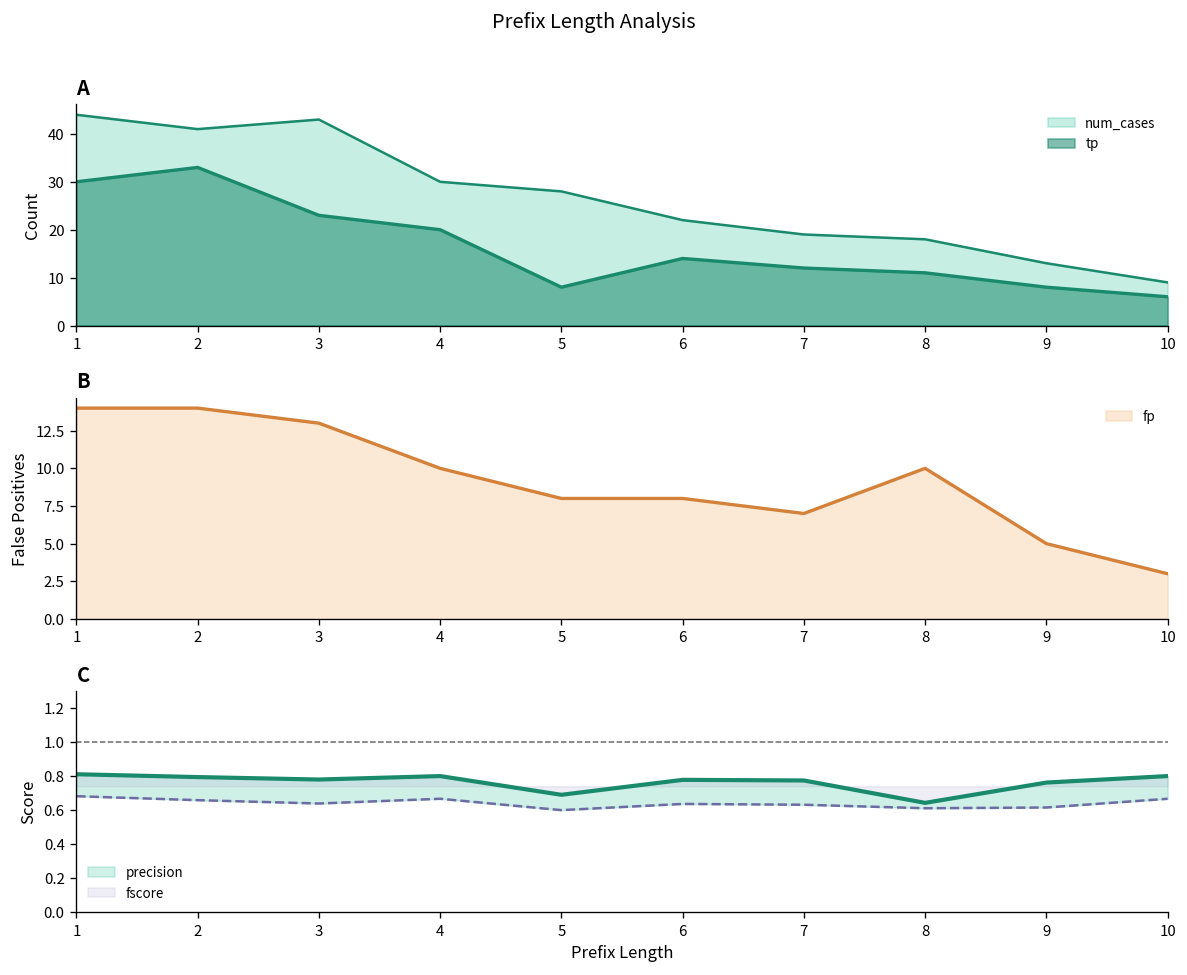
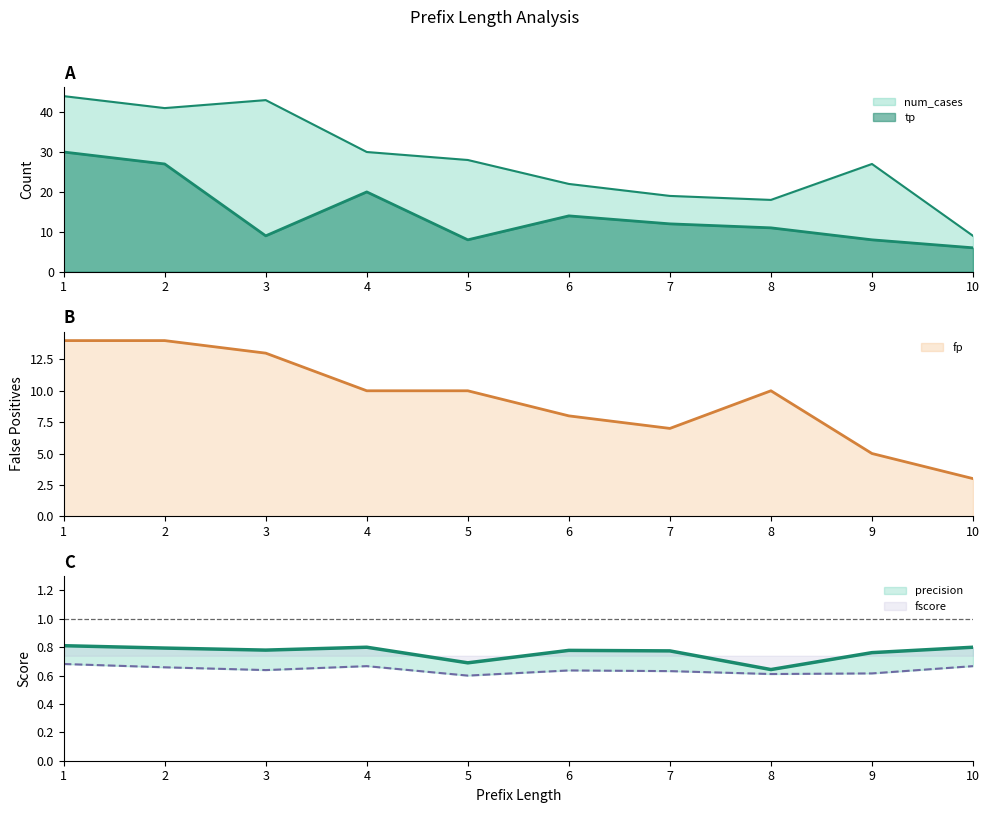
A, tp, 2: 33 -> 27
A, tp, 3: 23 -> 9
A, num_cases, 9: 13 -> 27
B, 5: 8 -> 10
